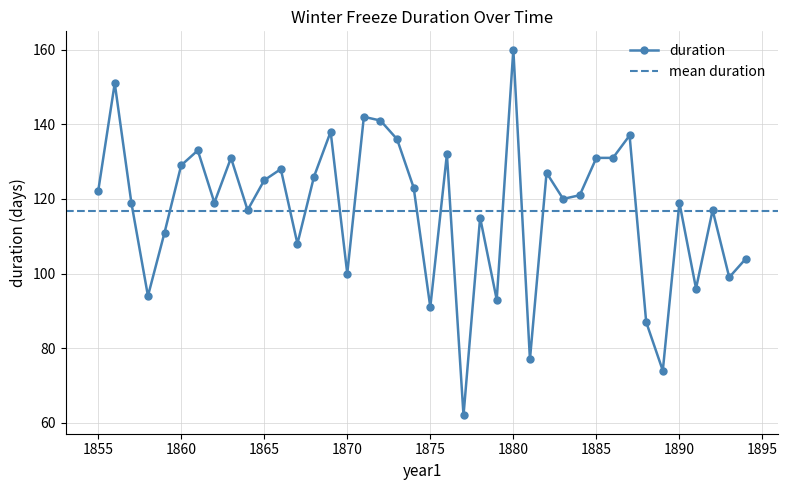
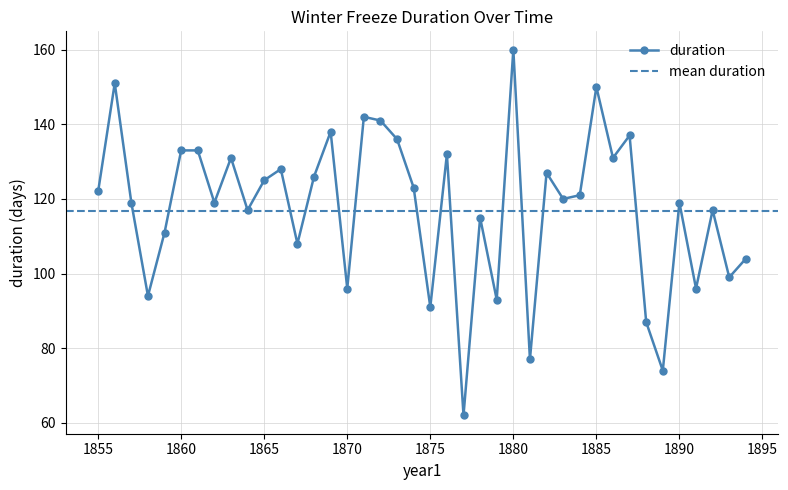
1860: 129 -> 133
1870: 100 -> 96
1885: 131 -> 150
